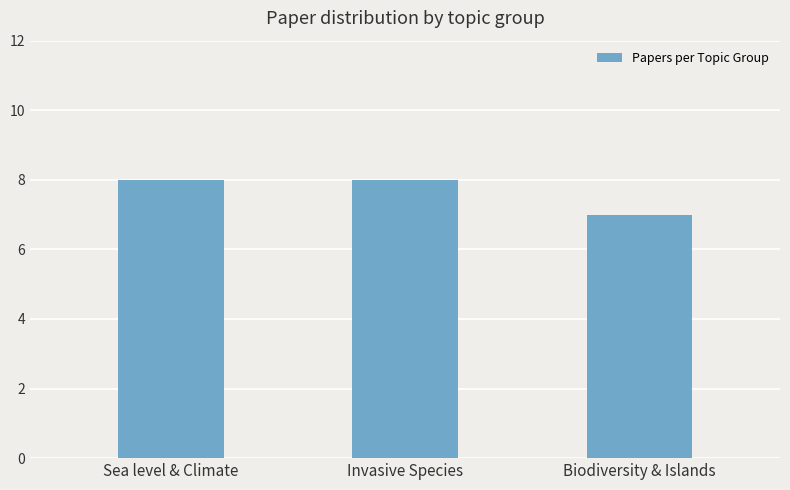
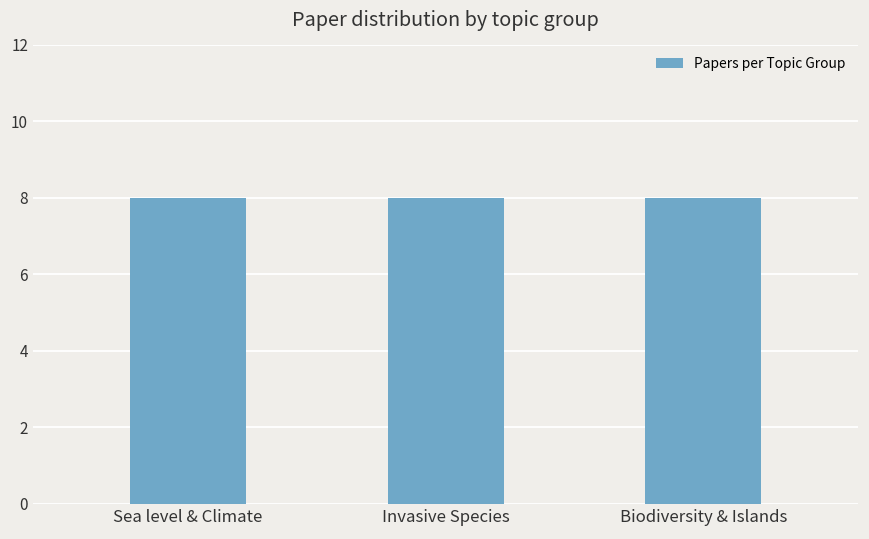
Biodiversity & Islands: 7 -> 8
